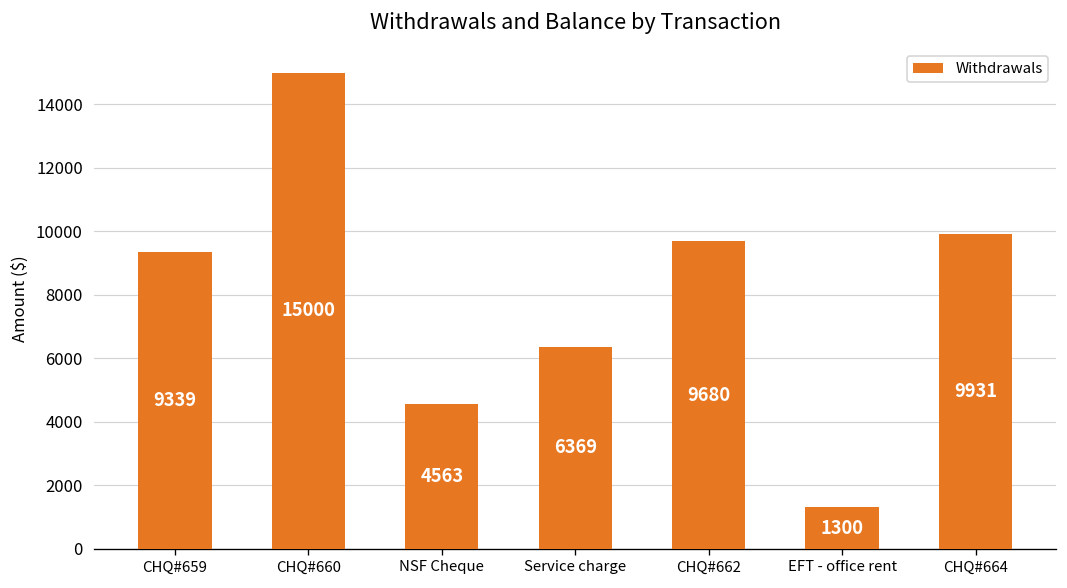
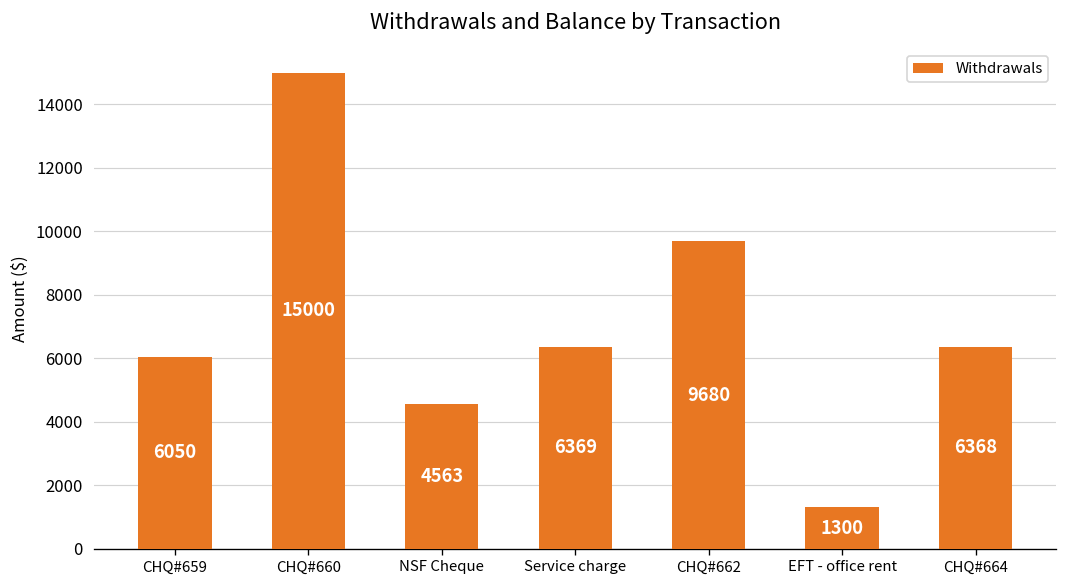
CHQ#659: 9339 -> 6050
CHQ#664: 9931 -> 6368
